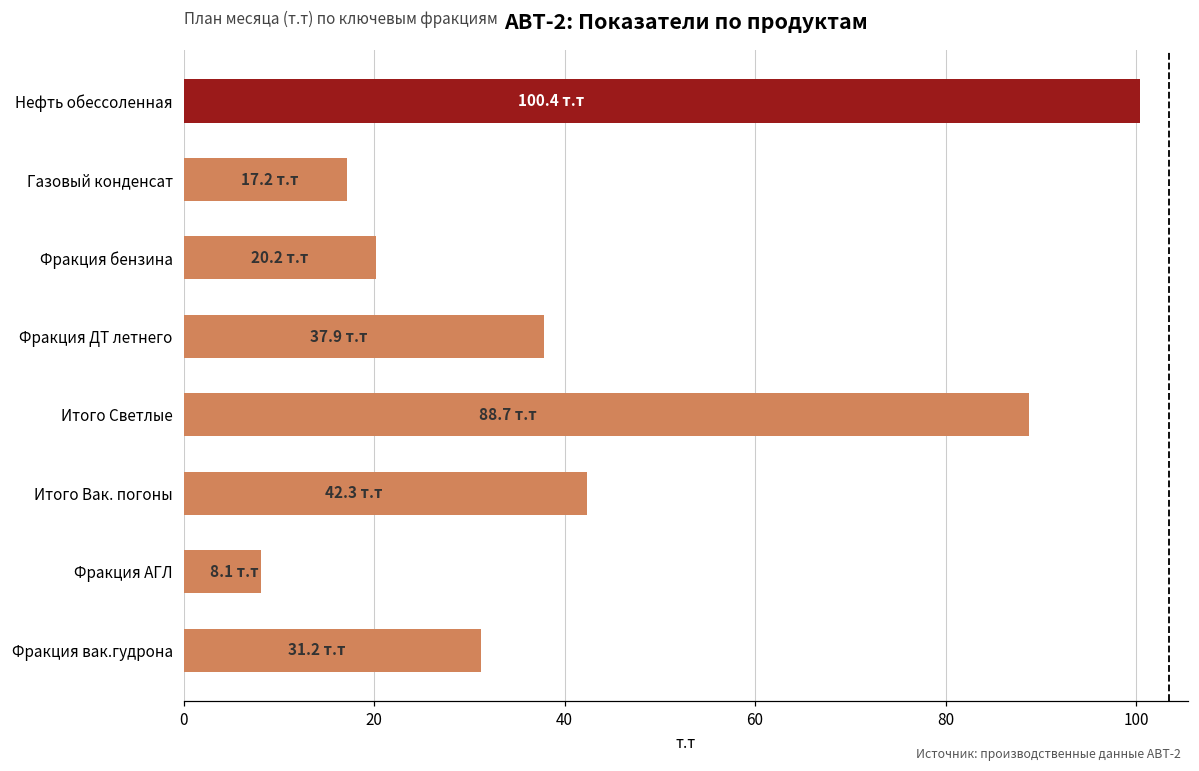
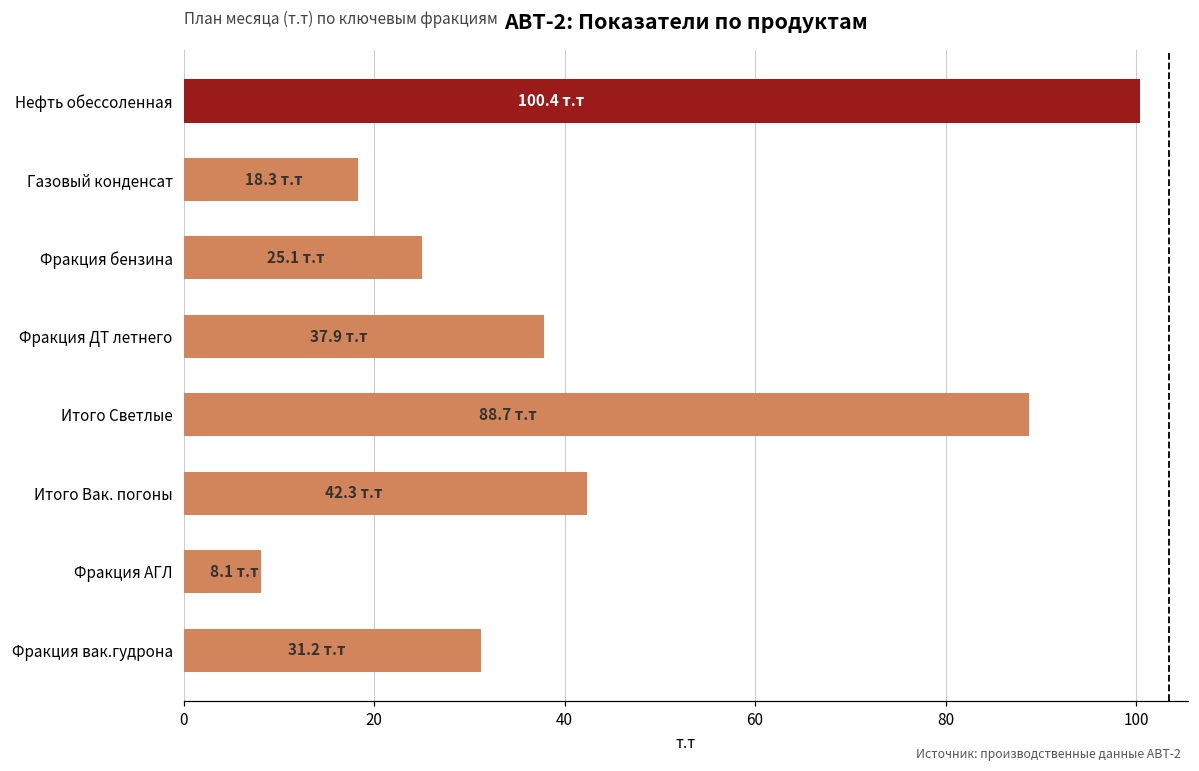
Газовый конденсат: 17.2 -> 18.3
Фракция бензина: 20.2 -> 25.1
